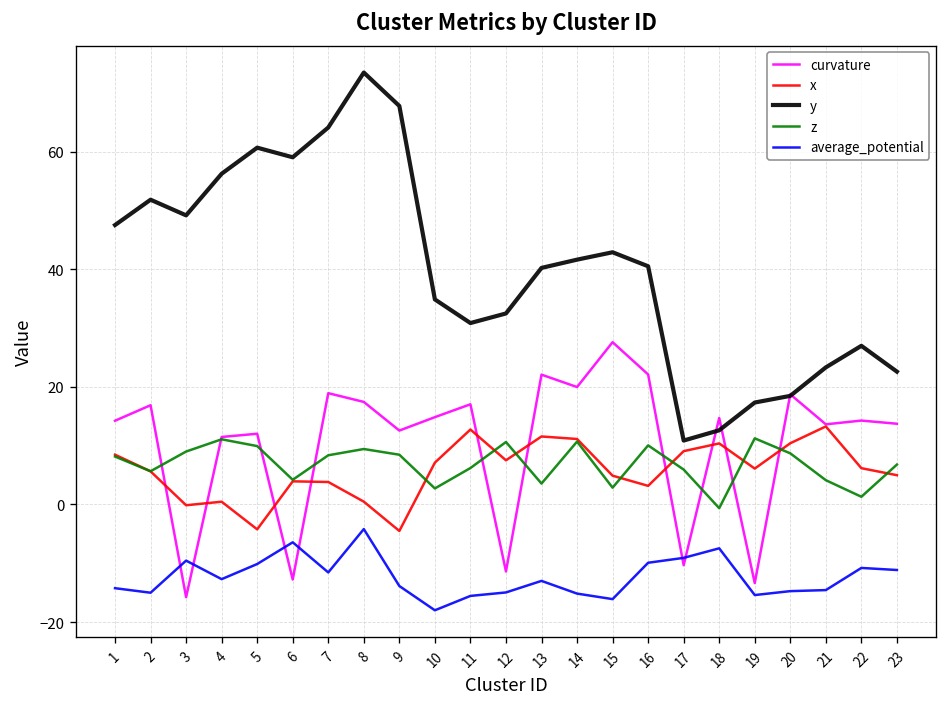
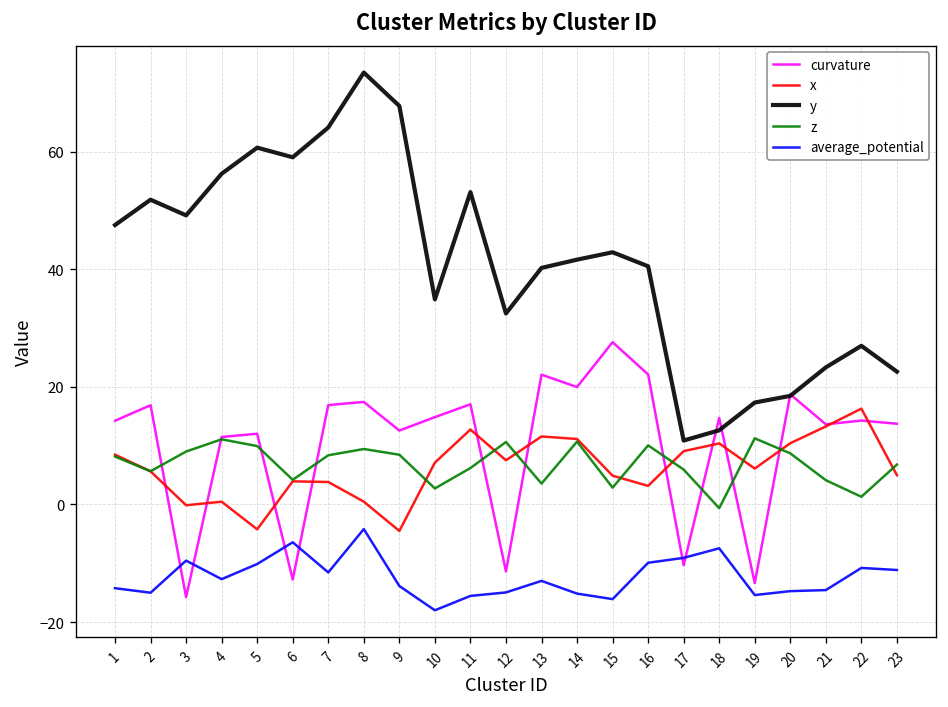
curvature, 7: 19 -> 17
y, 11: 31 -> 53
x, 22: 6 -> 16
